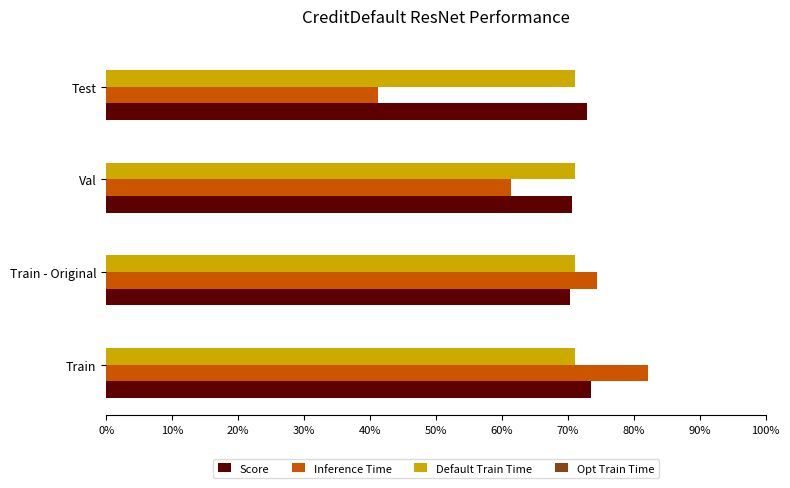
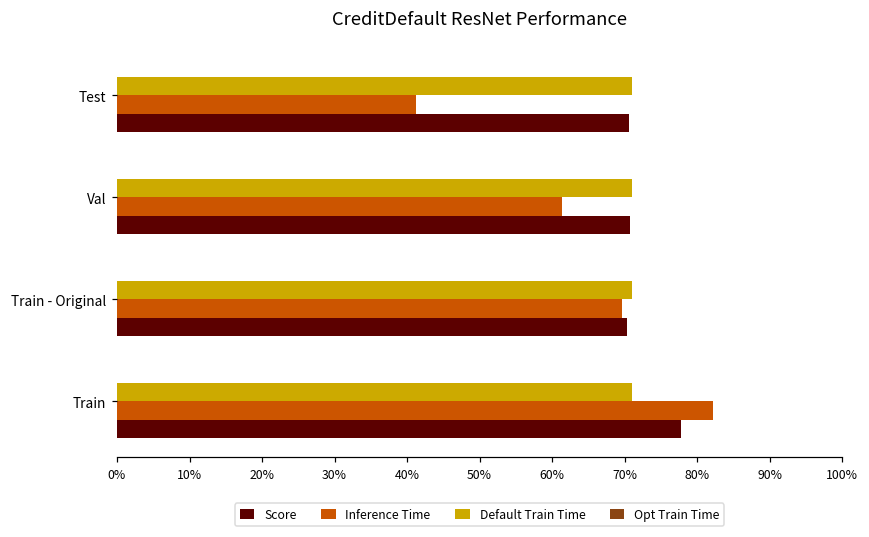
Score, Test: 73% -> 71%
Inference Time, Train - Original: 74% -> 70%
Score, Train: 73% -> 78%
